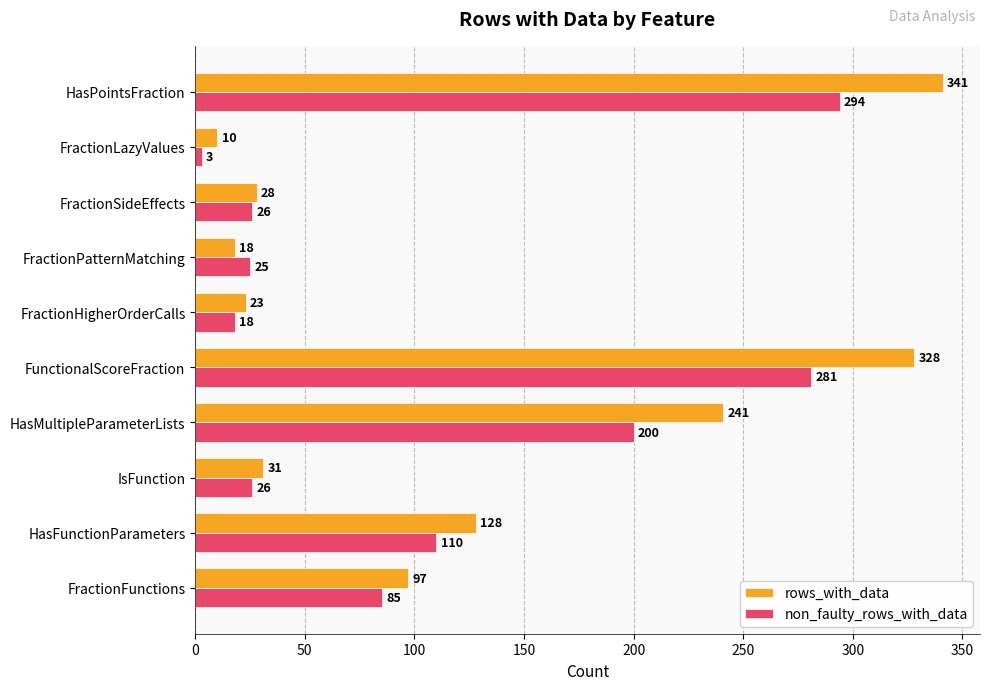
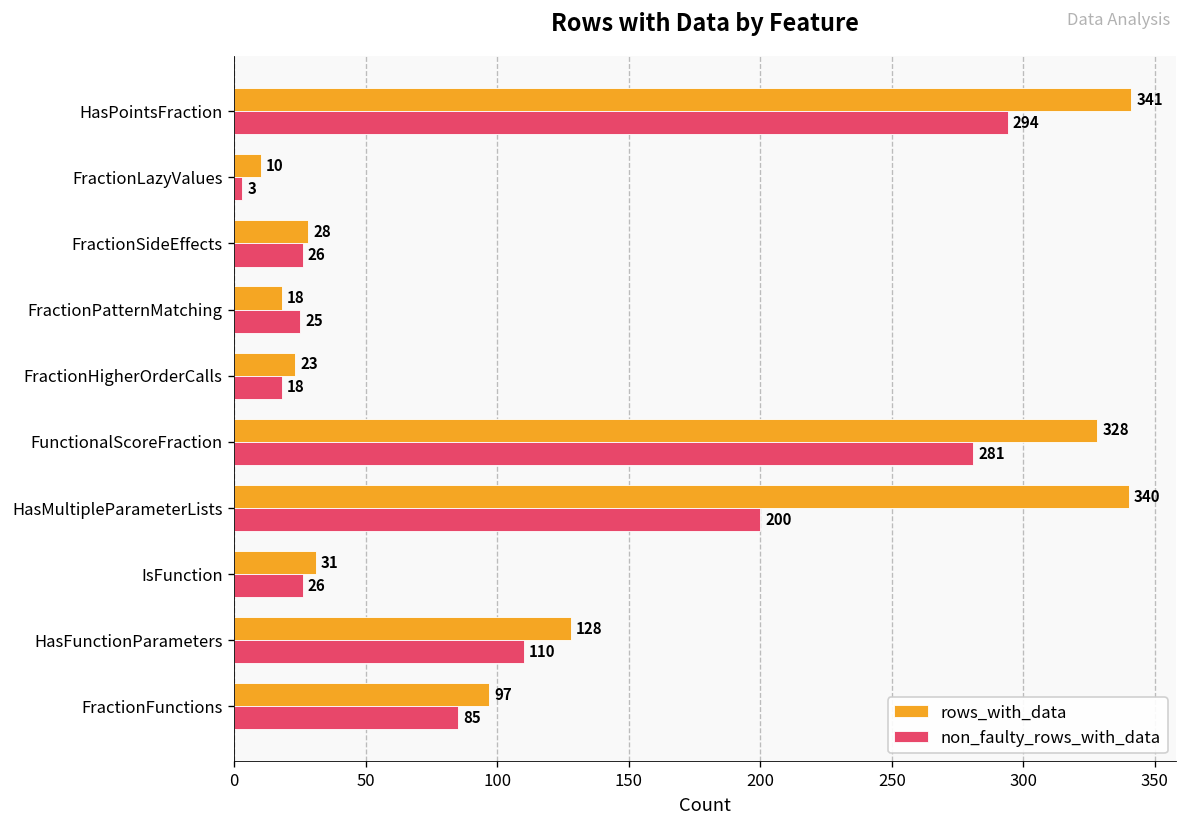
rows_with_data, HasMultipleParameterLists: 241 -> 340
